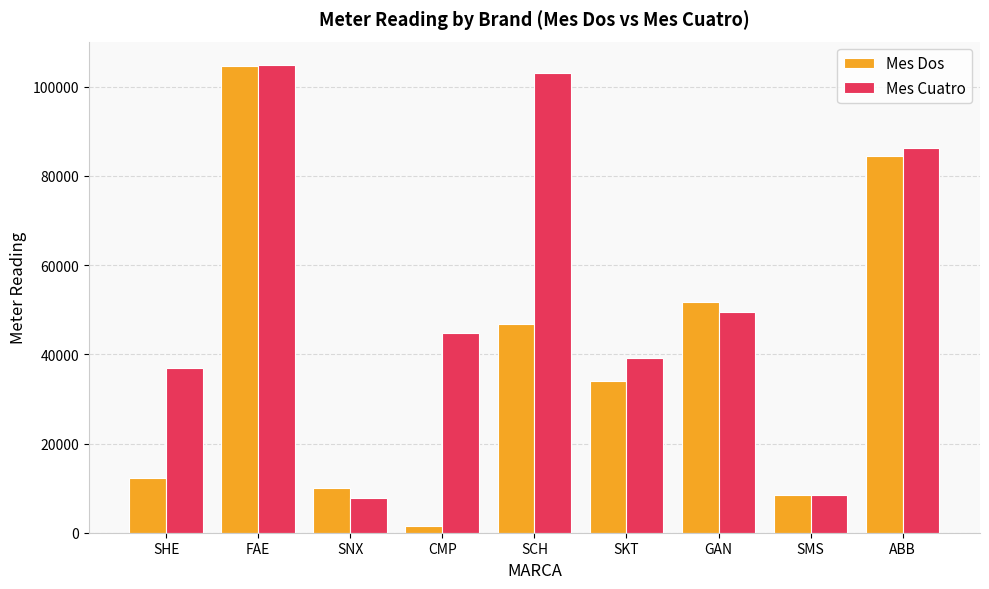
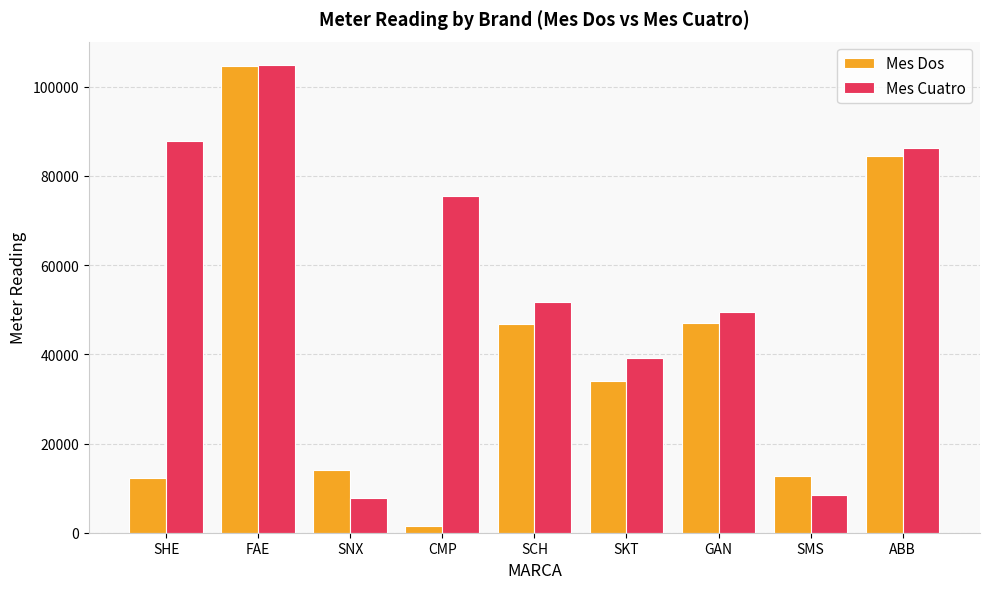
Mes Cuatro, SHE: 37000 -> 88000
Mes Dos, SNX: 10000 -> 14000
Mes Cuatro, CMP: 45000 -> 75000
Mes Cuatro, SCH: 103000 -> 52000
Mes Dos, GAN: 52000 -> 47000
Mes Dos, SMS: 8000 -> 13000
